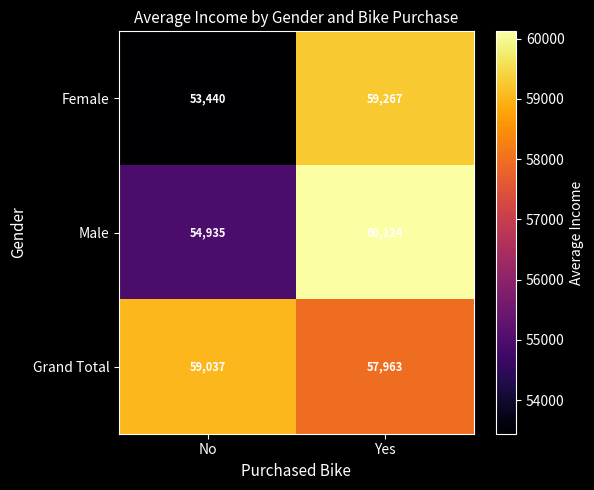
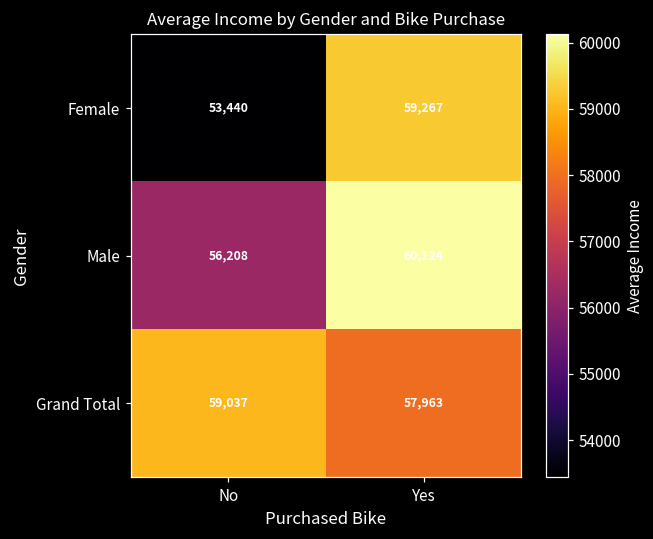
Male, No: 54,935 -> 56,208
